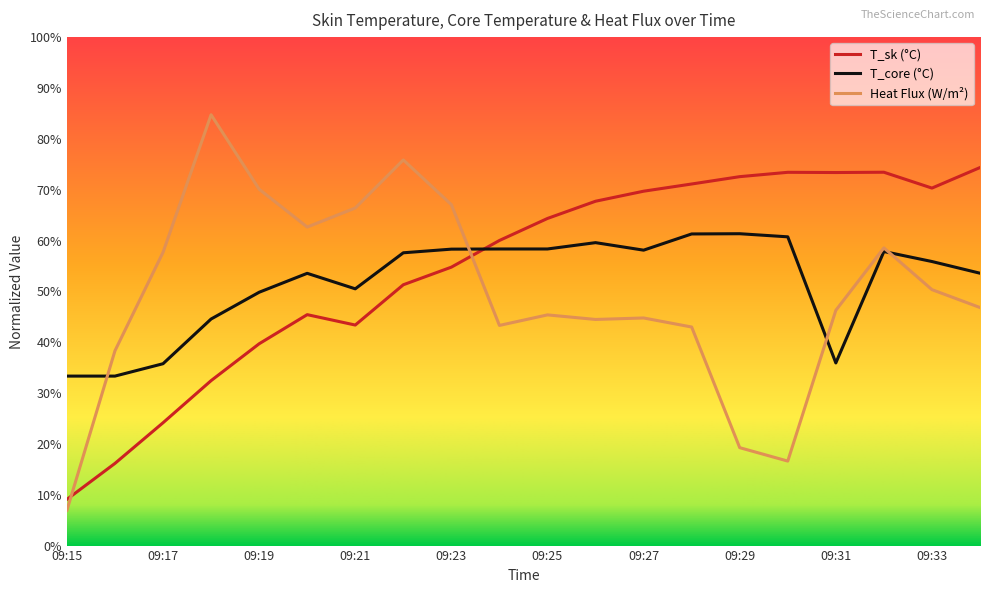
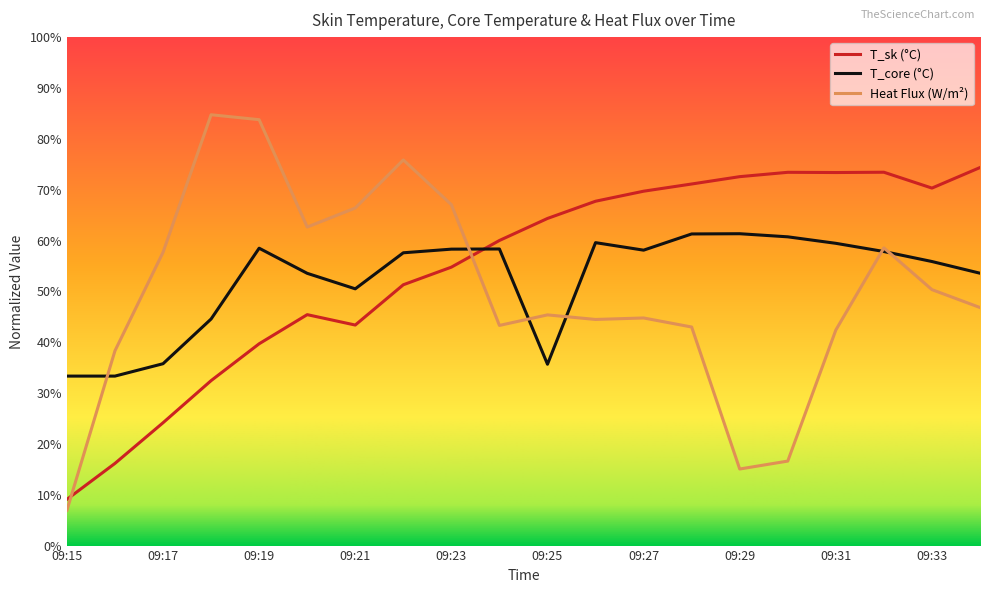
T_core (°C), 09:19: 50% -> 58%
Heat Flux (W/m²), 09:19: 70% -> 84%
T_core (°C), 09:25: 58% -> 36%
Heat Flux (W/m²), 09:29: 19% -> 15%
T_core (°C), 09:31: 36% -> 59%
Heat Flux (W/m²), 09:31: 46% -> 42%
